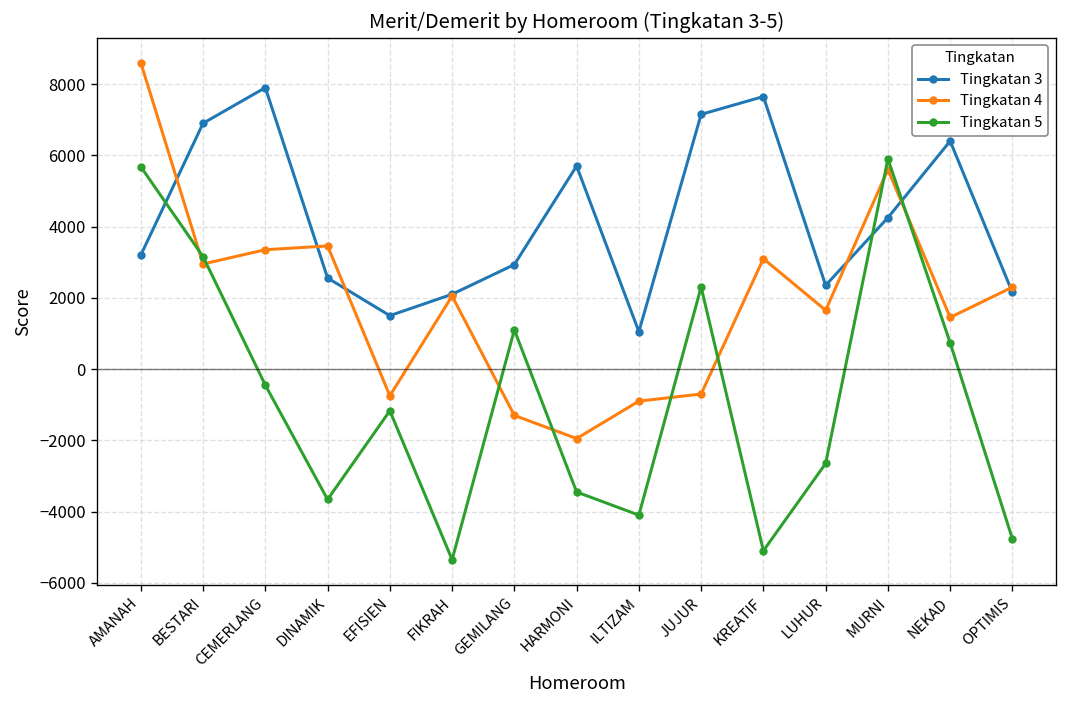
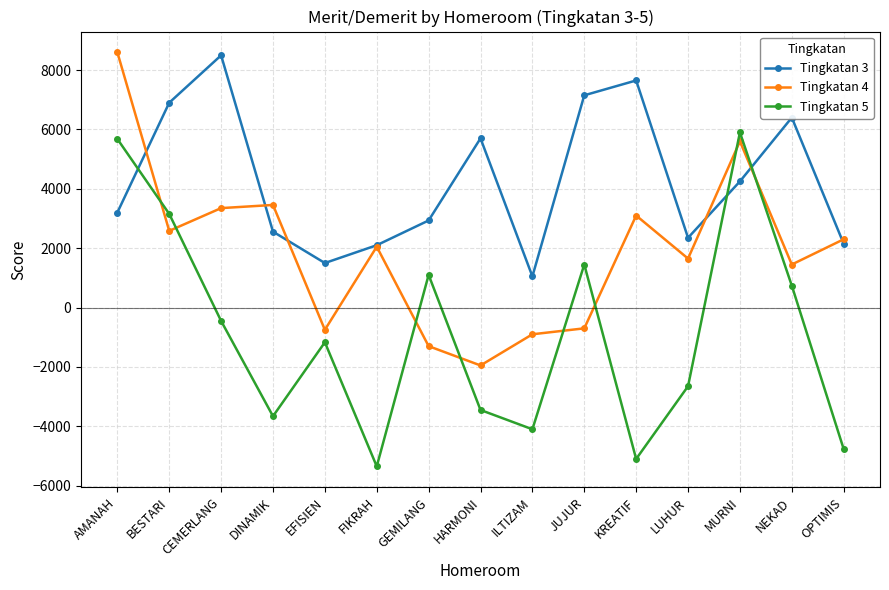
Tingkatan 4, BESTARI: 3000 -> 2600
Tingkatan 3, CEMERLANG: 7900 -> 8500
Tingkatan 5, JUJUR: 2300 -> 1500
